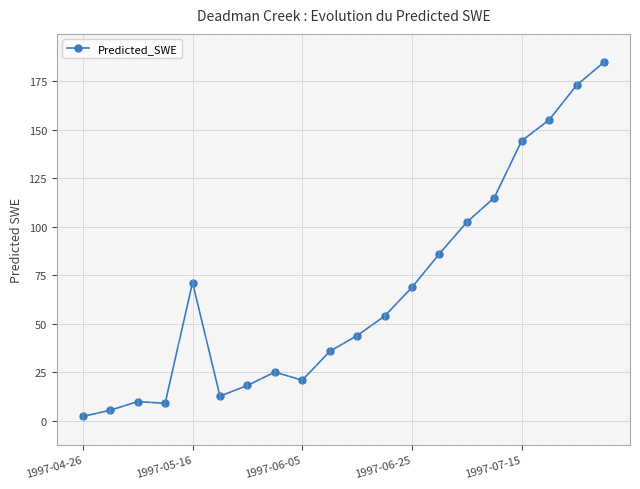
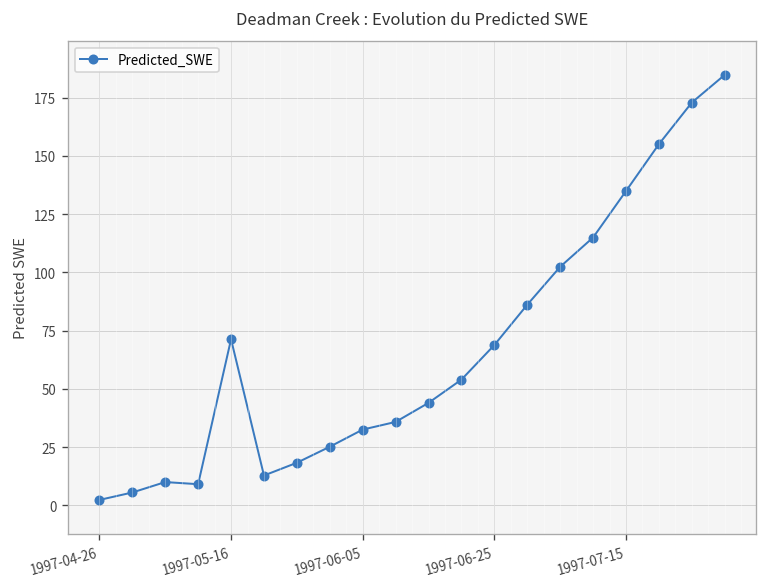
1997-06-05: 21 -> 33
1997-07-15: 144 -> 135
